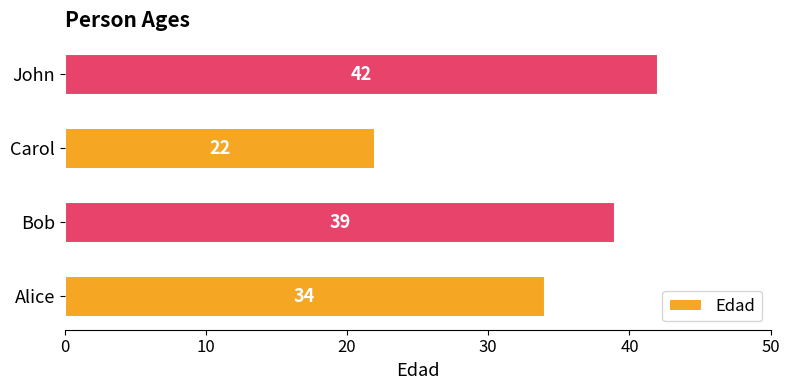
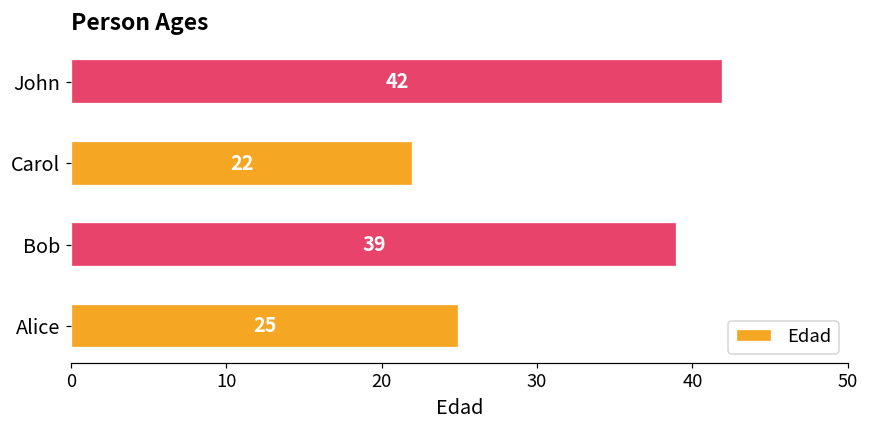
Alice: 34 -> 25
